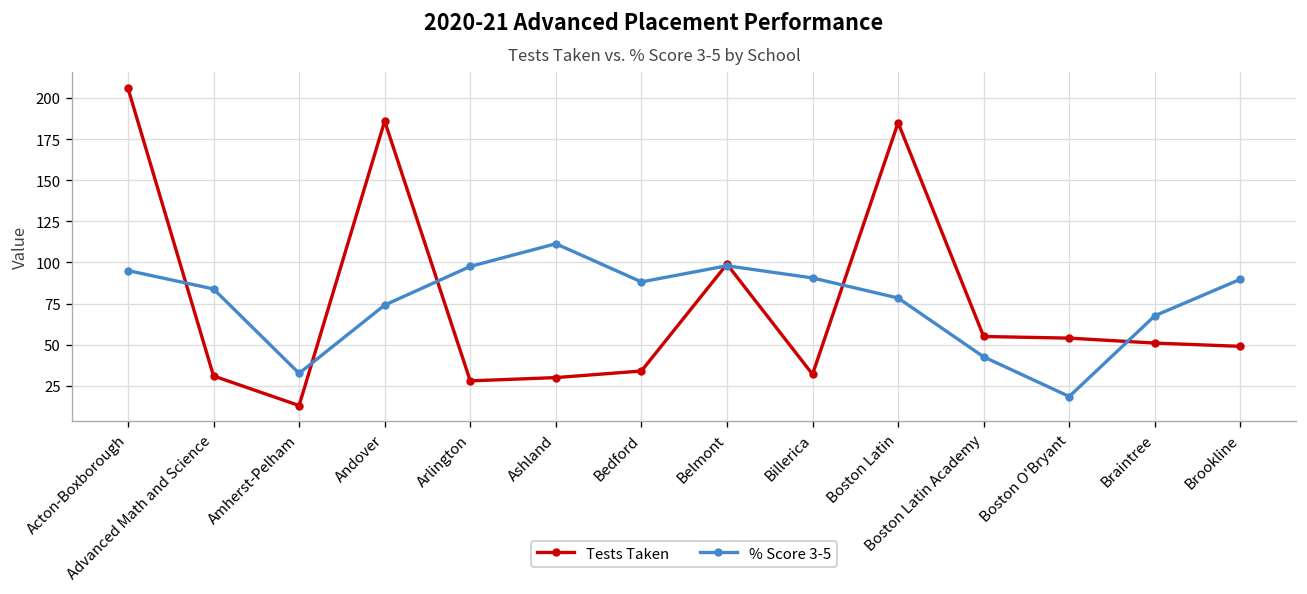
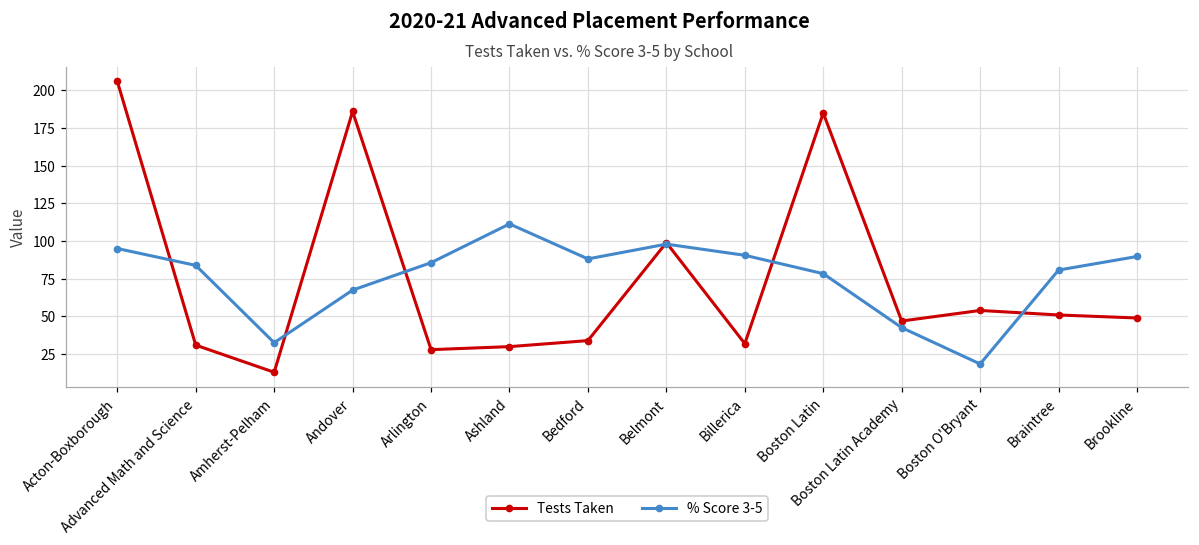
% Score 3-5, Andover: 74 -> 68
% Score 3-5, Arlington: 98 -> 86
Tests Taken, Boston Latin Academy: 55 -> 47
% Score 3-5, Braintree: 68 -> 81
